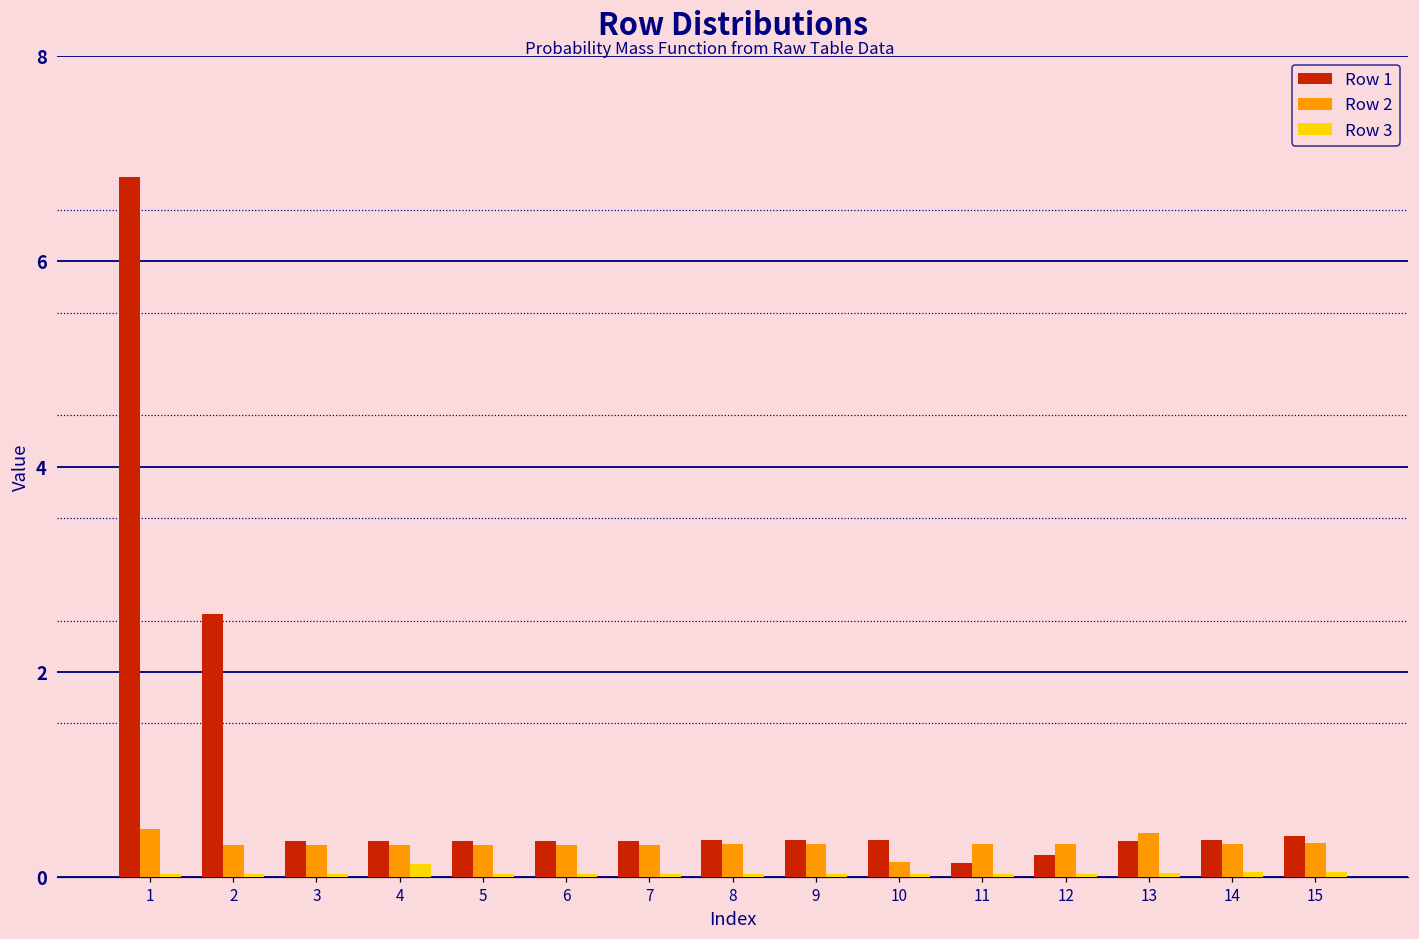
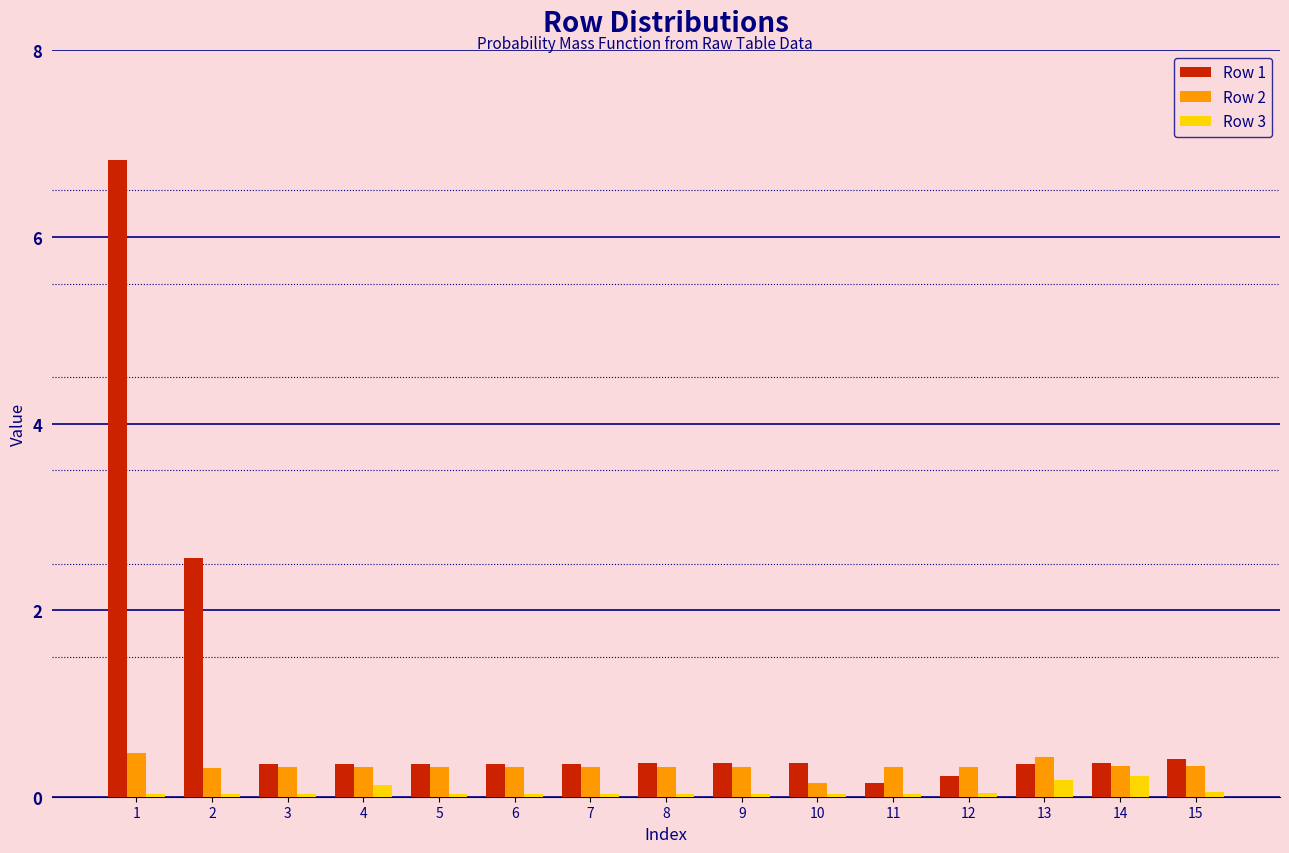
Row 3, 13: 0.0 -> 0.2
Row 3, 14: 0.0 -> 0.2
